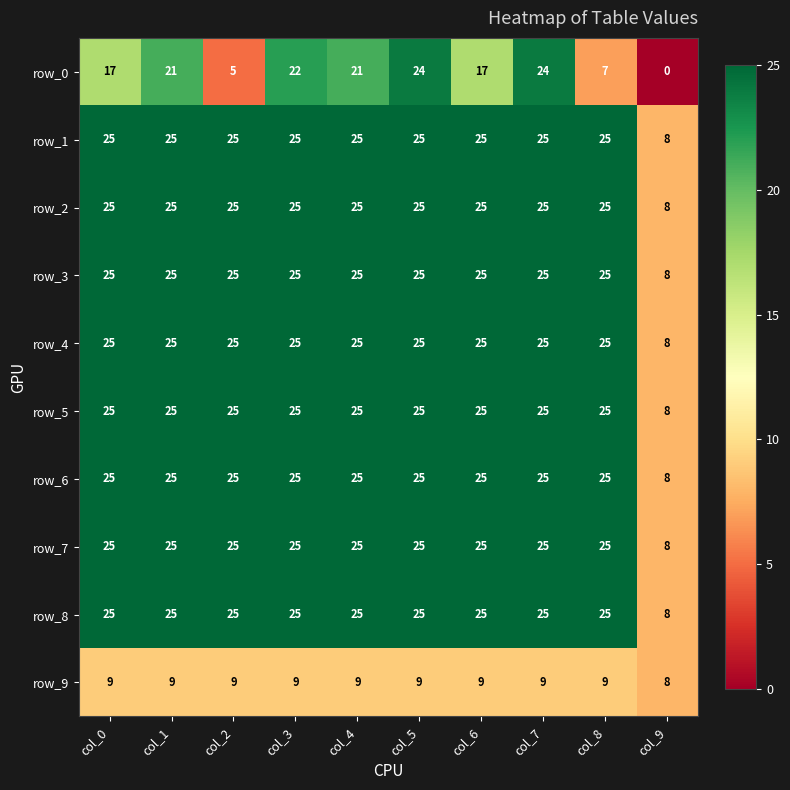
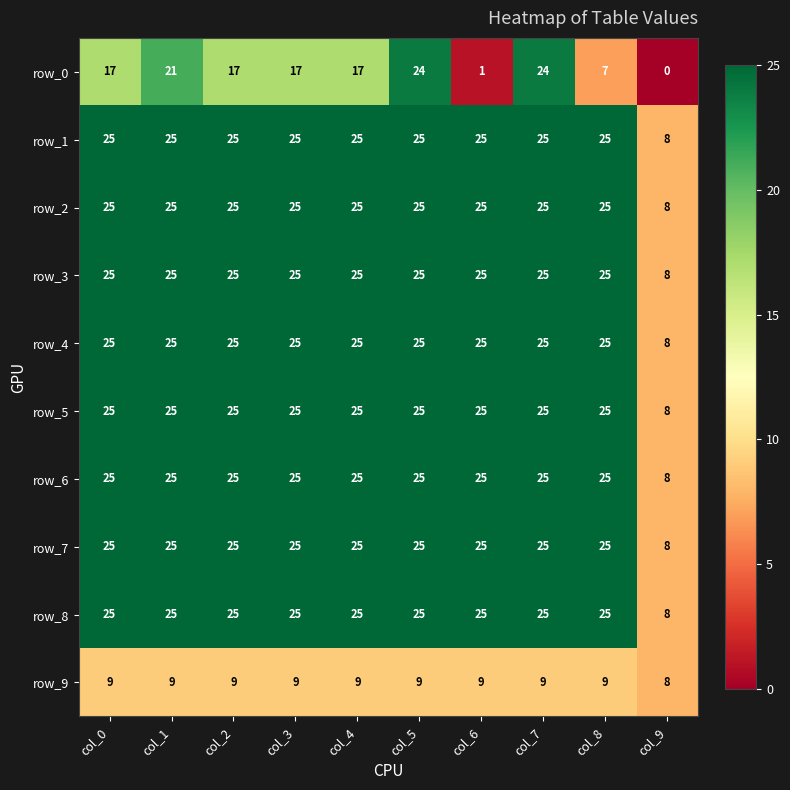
row_0, col_2: 5 -> 17
row_0, col_3: 22 -> 17
row_0, col_4: 21 -> 17
row_0, col_6: 17 -> 1
